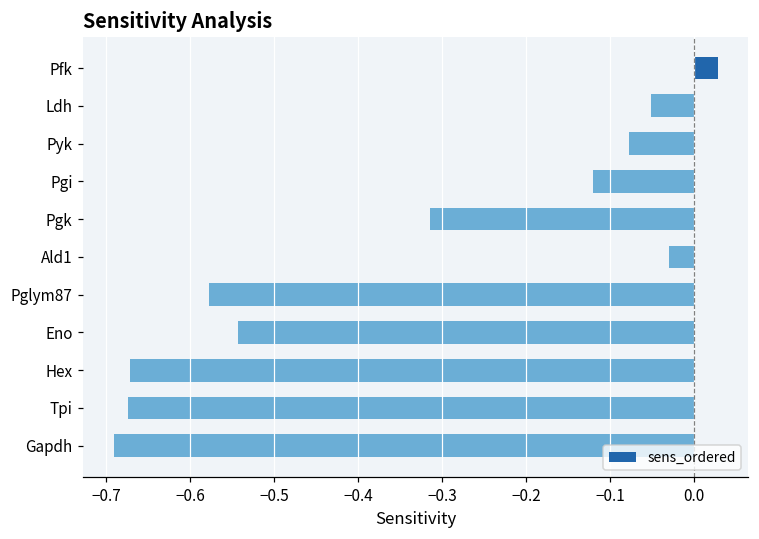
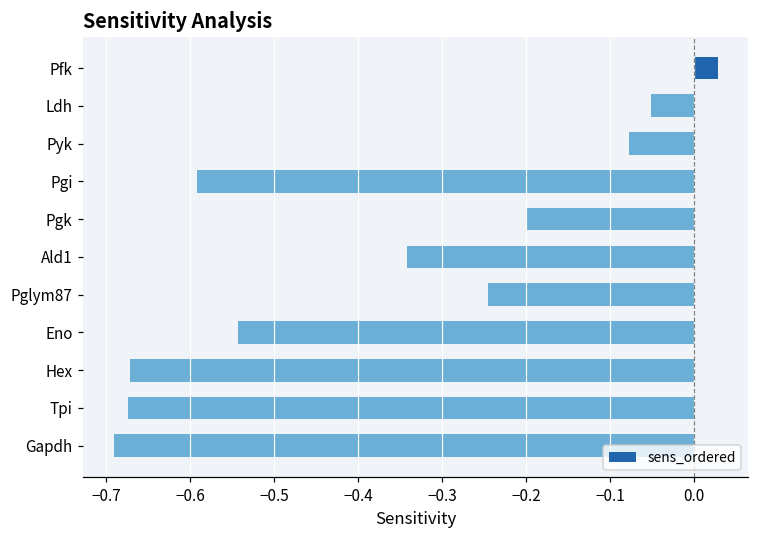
Pgi: -0.12 -> -0.59
Pgk: -0.31 -> -0.20
Ald1: -0.03 -> -0.34
Pglym87: -0.58 -> -0.25
